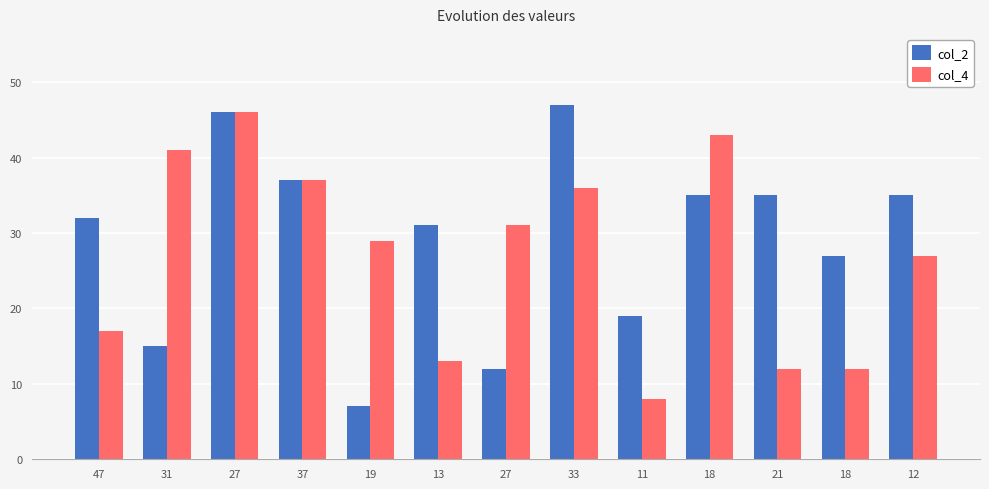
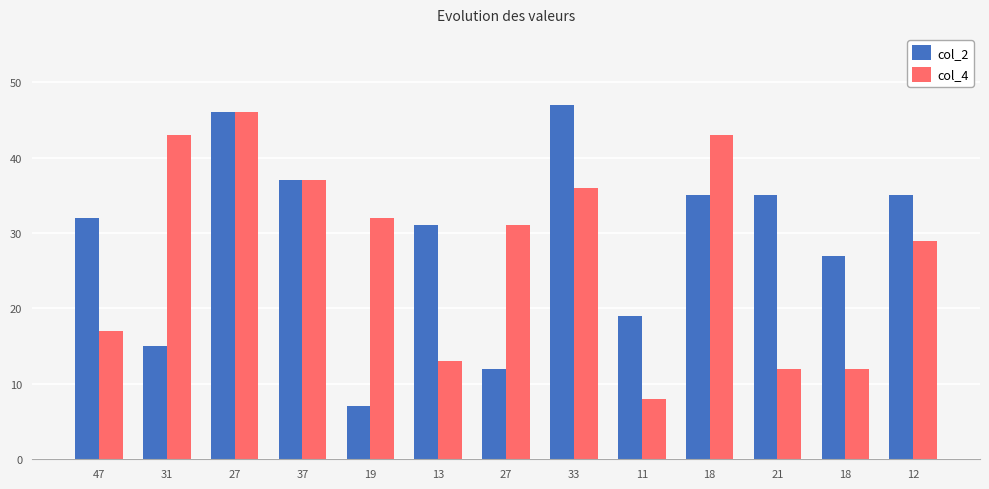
col_4, 31: 41 -> 43
col_4, 19: 29 -> 32
col_4, 12: 27 -> 29
